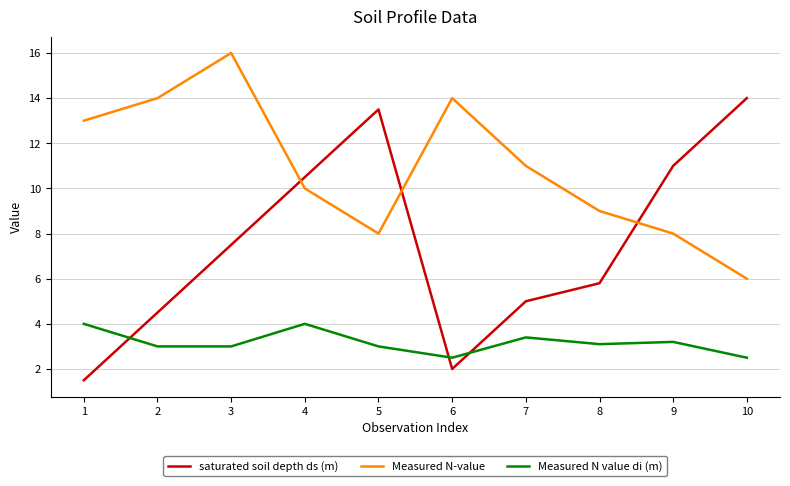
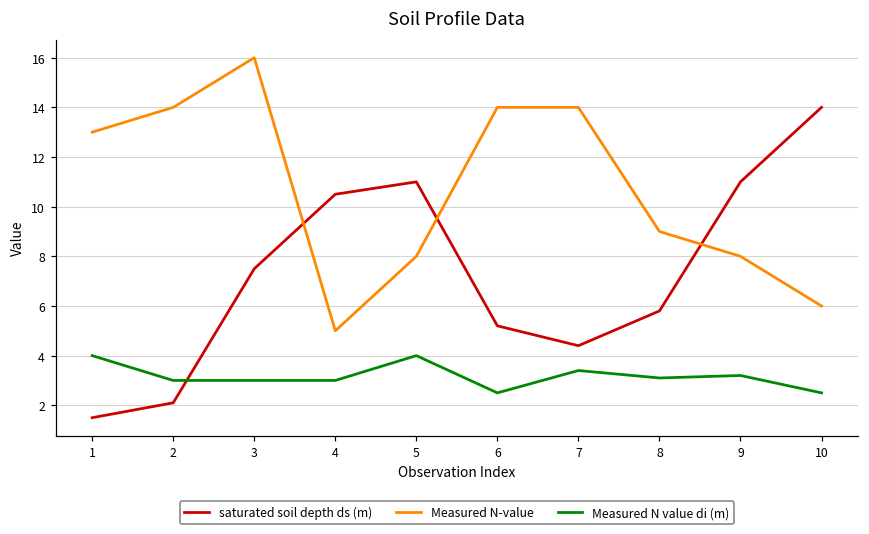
saturated soil depth ds (m), 2: 4.5 -> 2.1
Measured N-value, 4: 10 -> 5
Measured N value di (m), 4: 4 -> 3
saturated soil depth ds (m), 5: 13.5 -> 11.0
Measured N value di (m), 5: 3 -> 4
saturated soil depth ds (m), 6: 2.0 -> 5.2
saturated soil depth ds (m), 7: 5.0 -> 4.4
Measured N-value, 7: 11 -> 14
